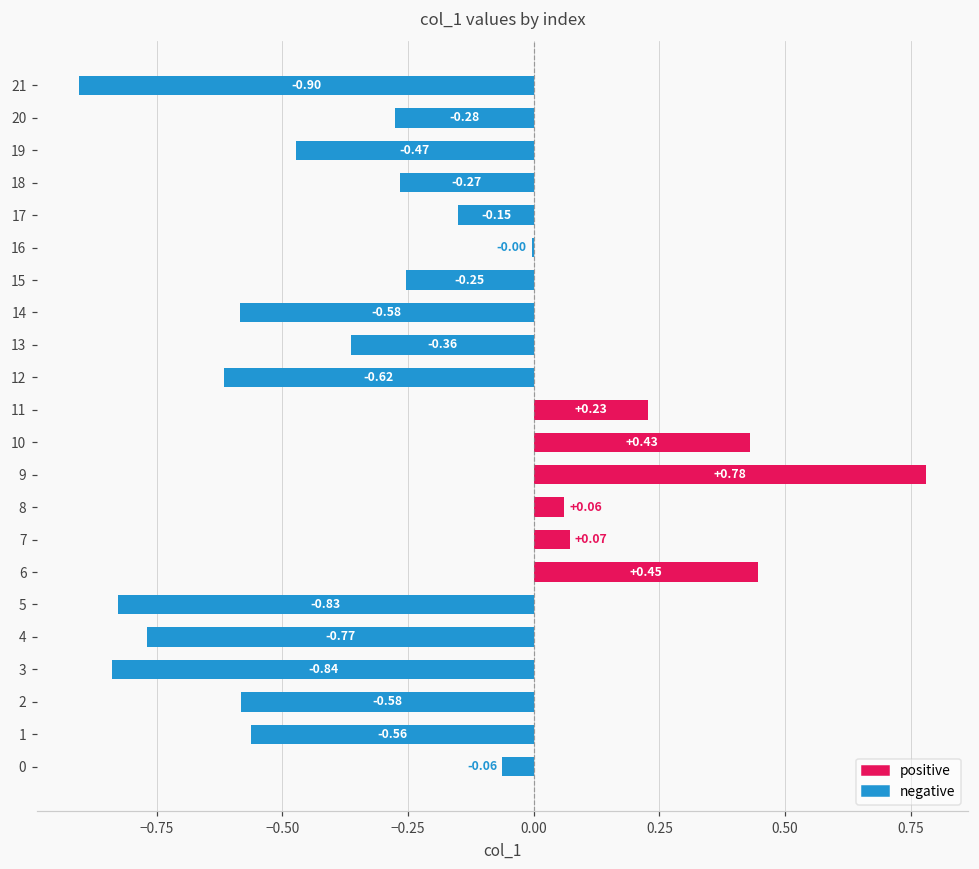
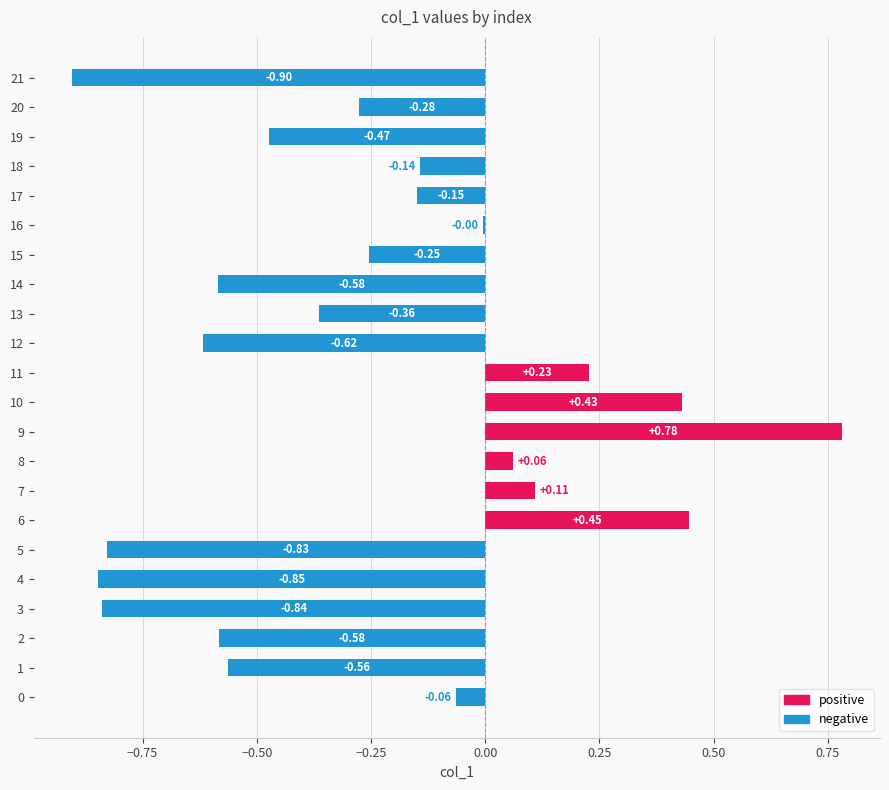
18: -0.27 -> -0.14
7: +0.07 -> +0.11
4: -0.77 -> -0.85
